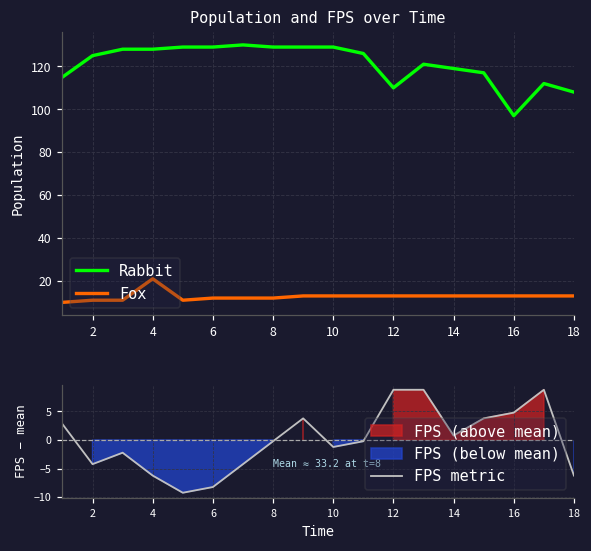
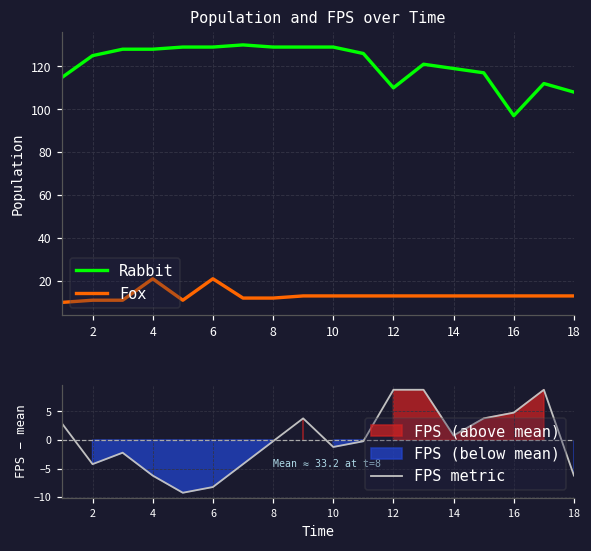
Population and FPS over Time, Fox, 6: 12 -> 21
